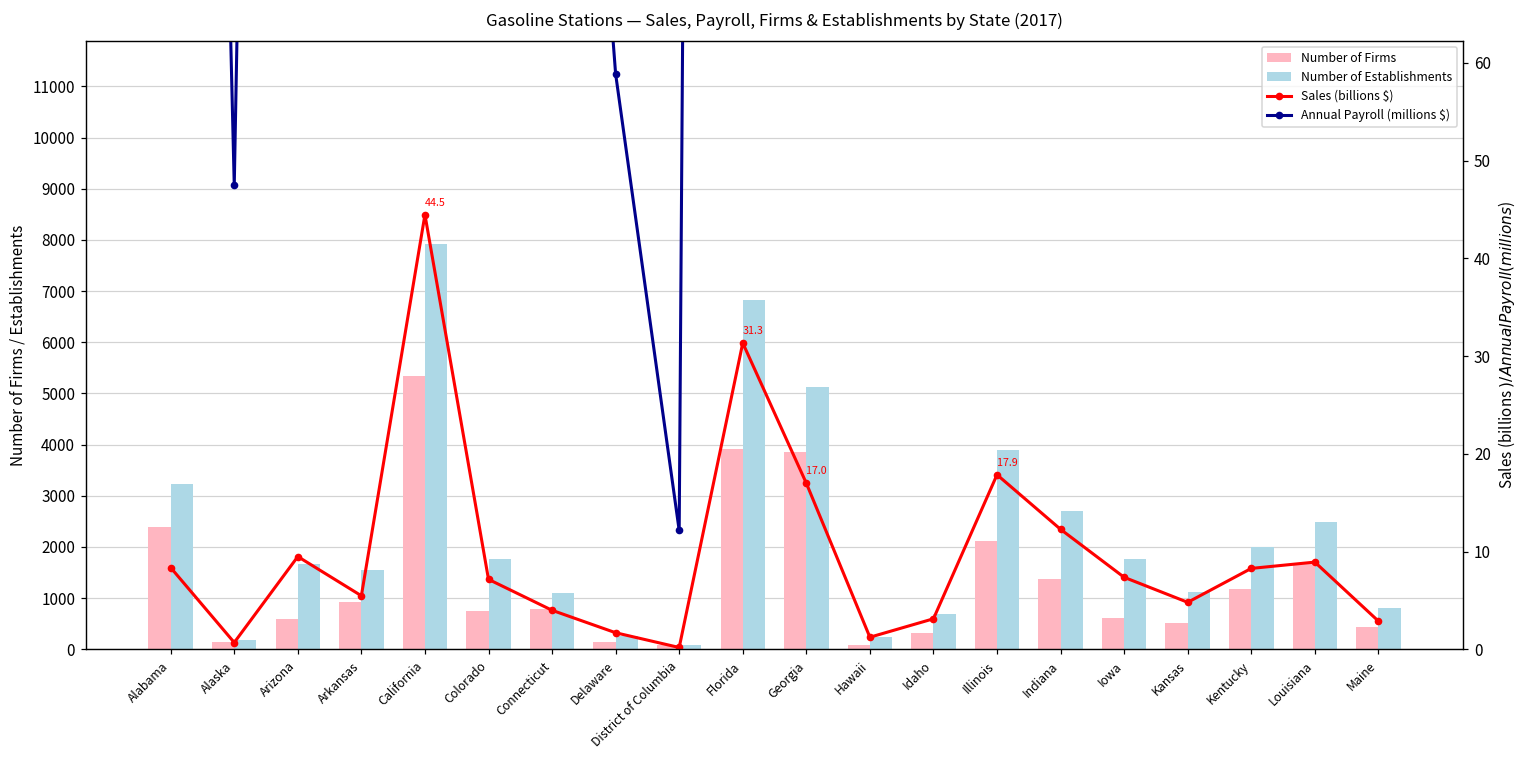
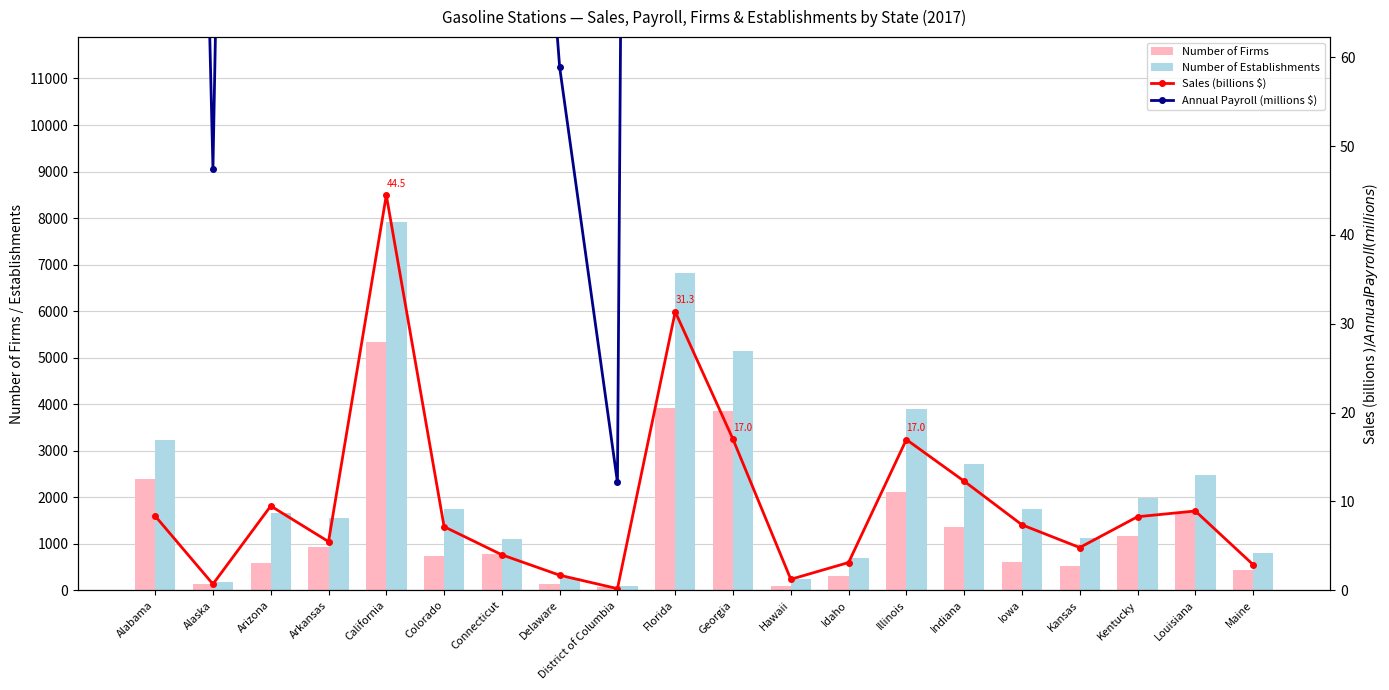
Sales (billions $), Illinois: 17.9 -> 17.0
